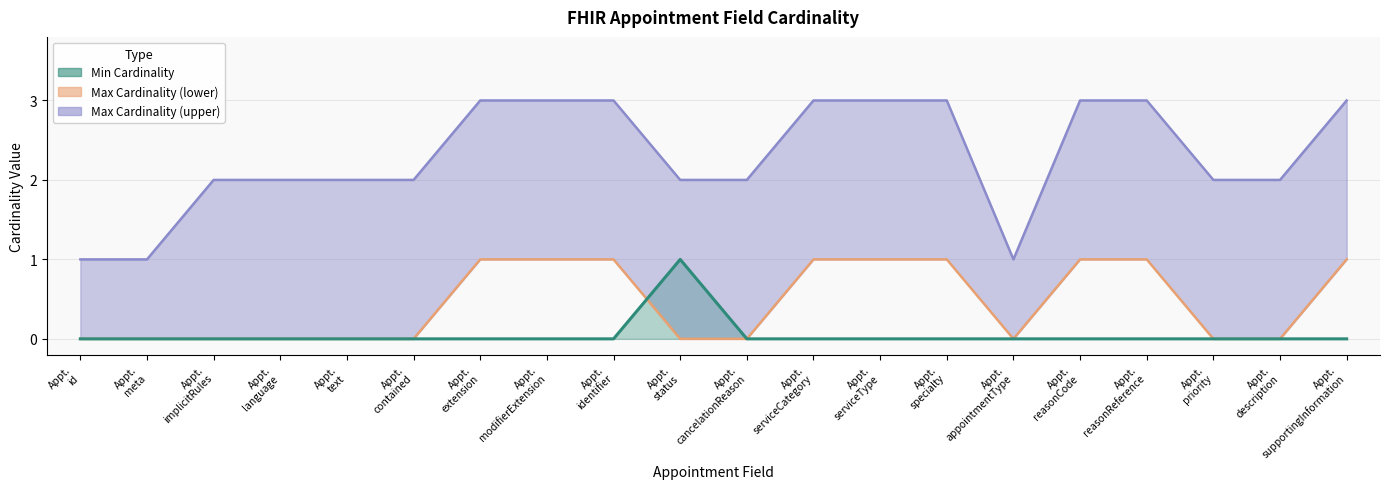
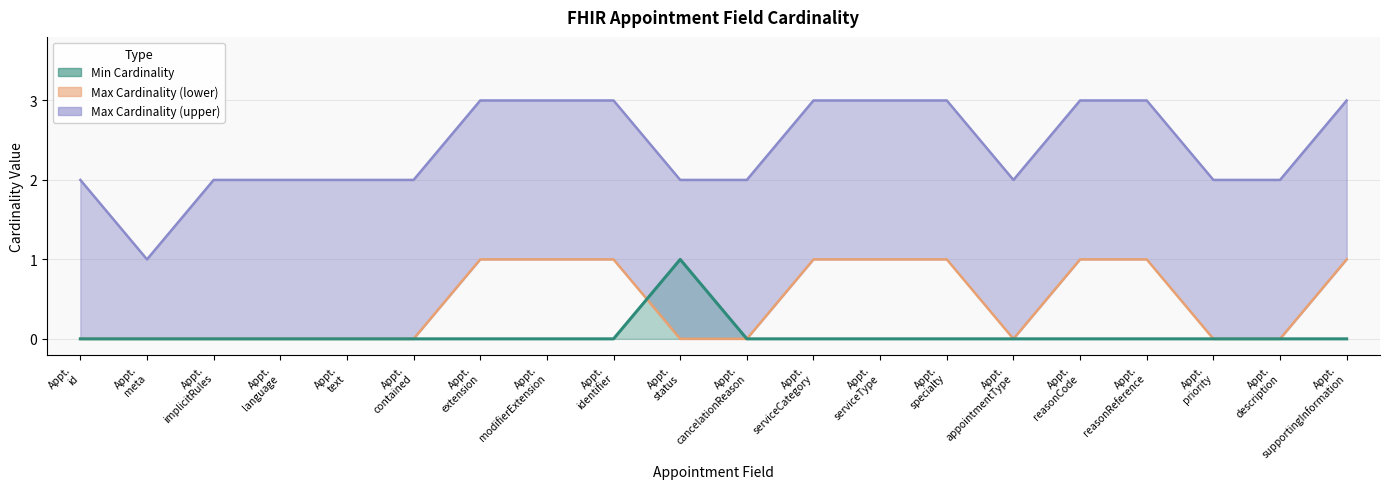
Max Cardinality (upper), Appt. id: 1 -> 2
Max Cardinality (upper), Appt. appointmentType: 1 -> 2
